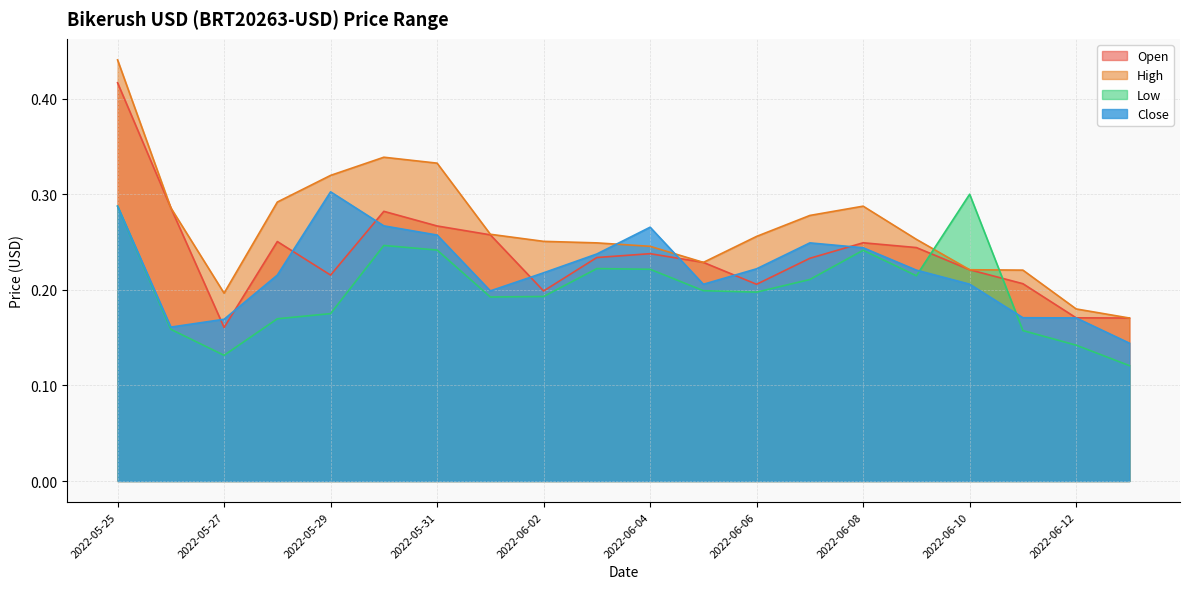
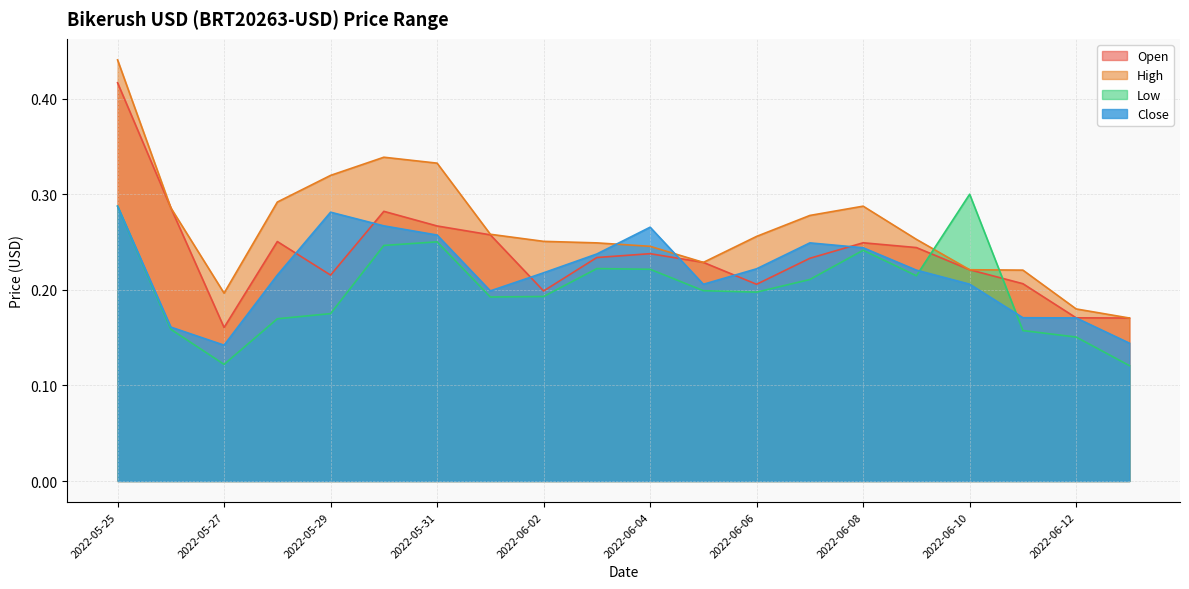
Low, 2022-05-27: 0.13 -> 0.12
Close, 2022-05-27: 0.17 -> 0.14
Close, 2022-05-29: 0.30 -> 0.28
Low, 2022-05-31: 0.24 -> 0.25
Low, 2022-06-12: 0.14 -> 0.15
